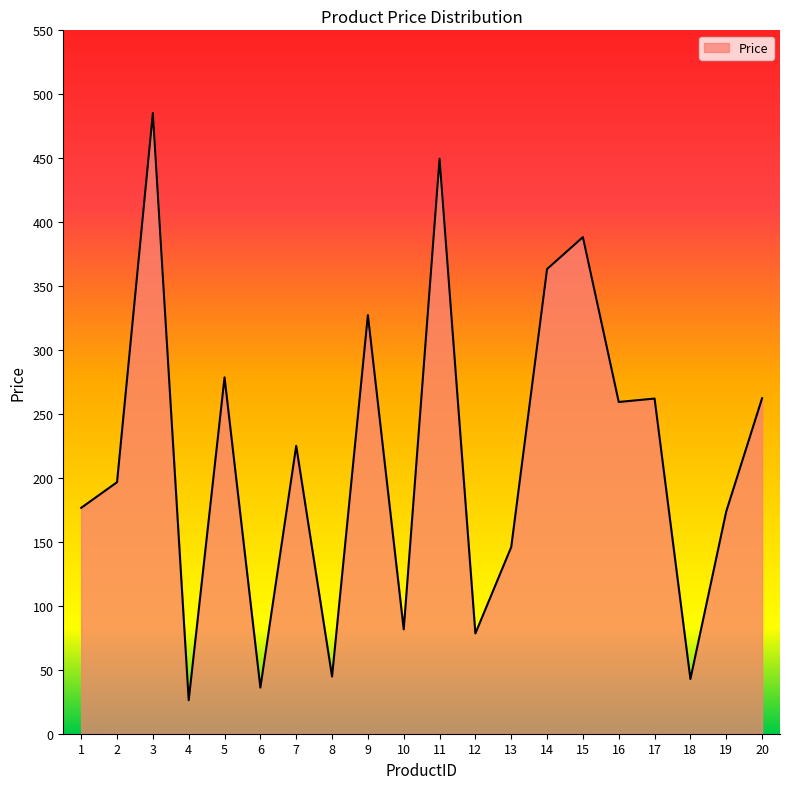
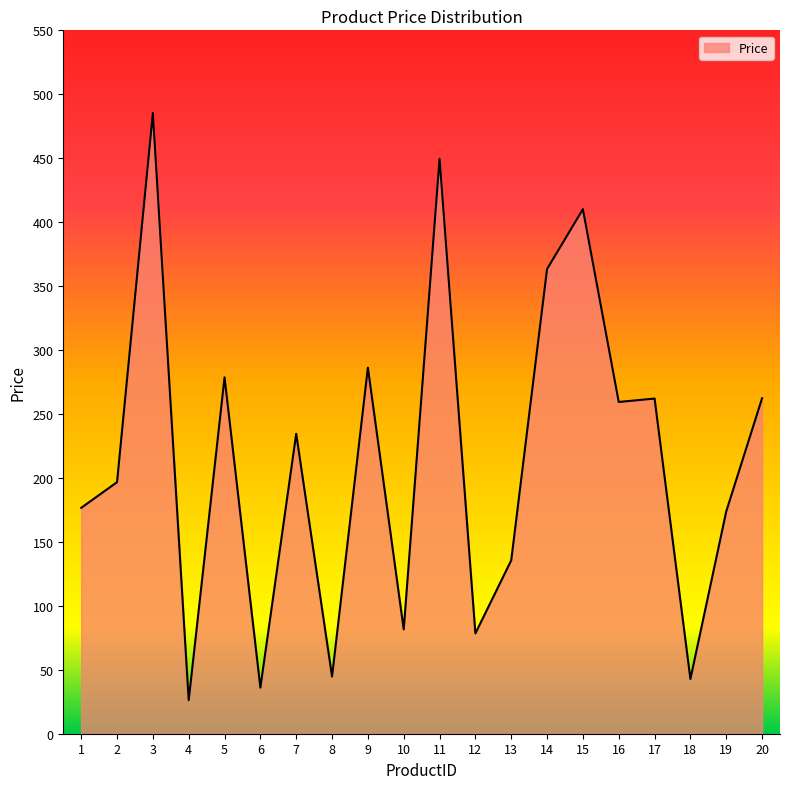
7: 225 -> 235
9: 327 -> 286
13: 146 -> 136
15: 388 -> 410
